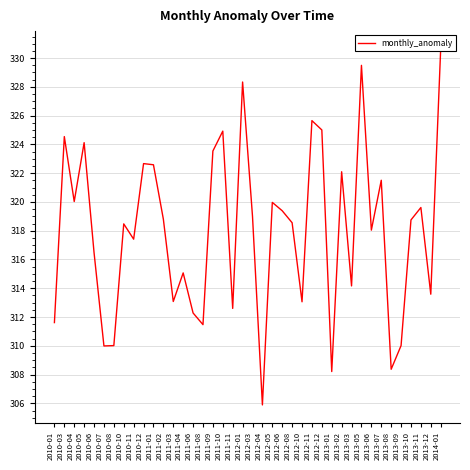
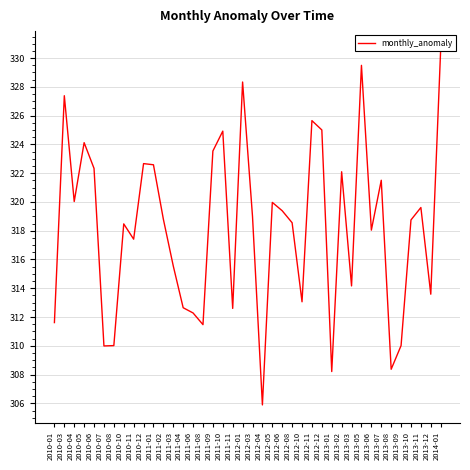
2010-03: 324.5 -> 327.4
2010-06: 316.5 -> 322.3
2011-03: 313.1 -> 315.6
2011-04: 315.1 -> 312.6
